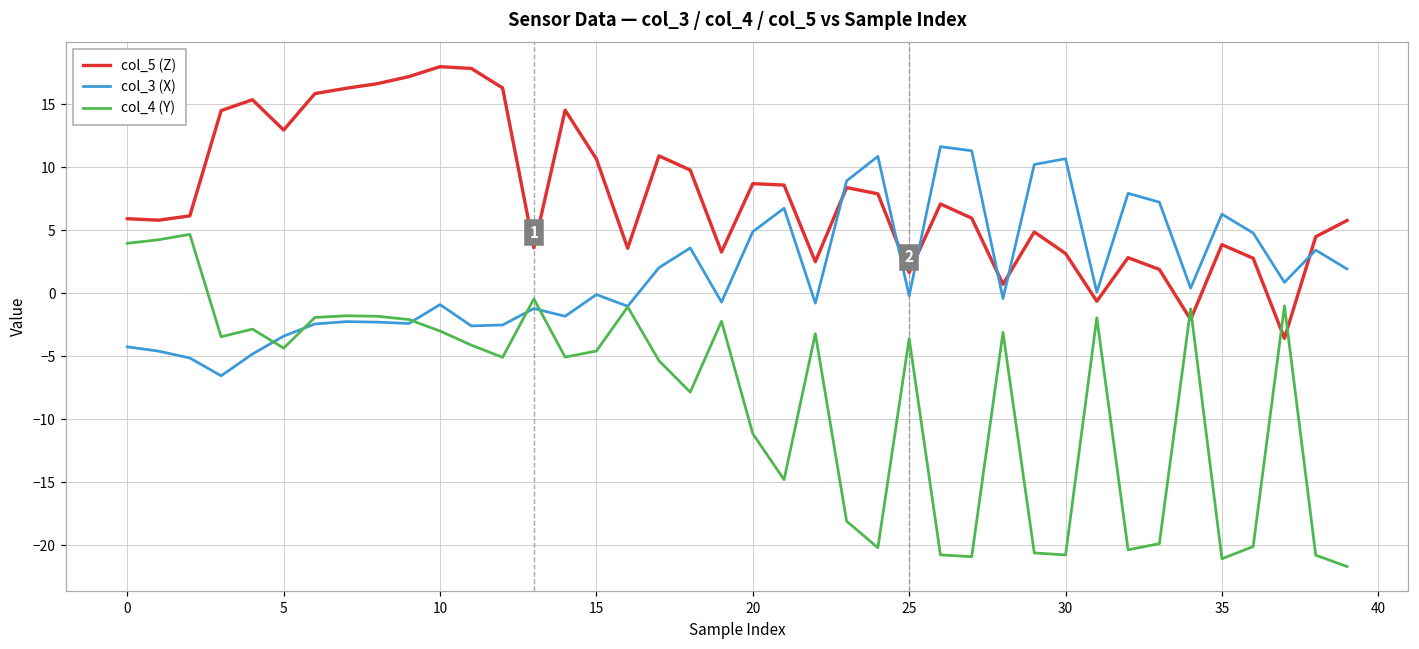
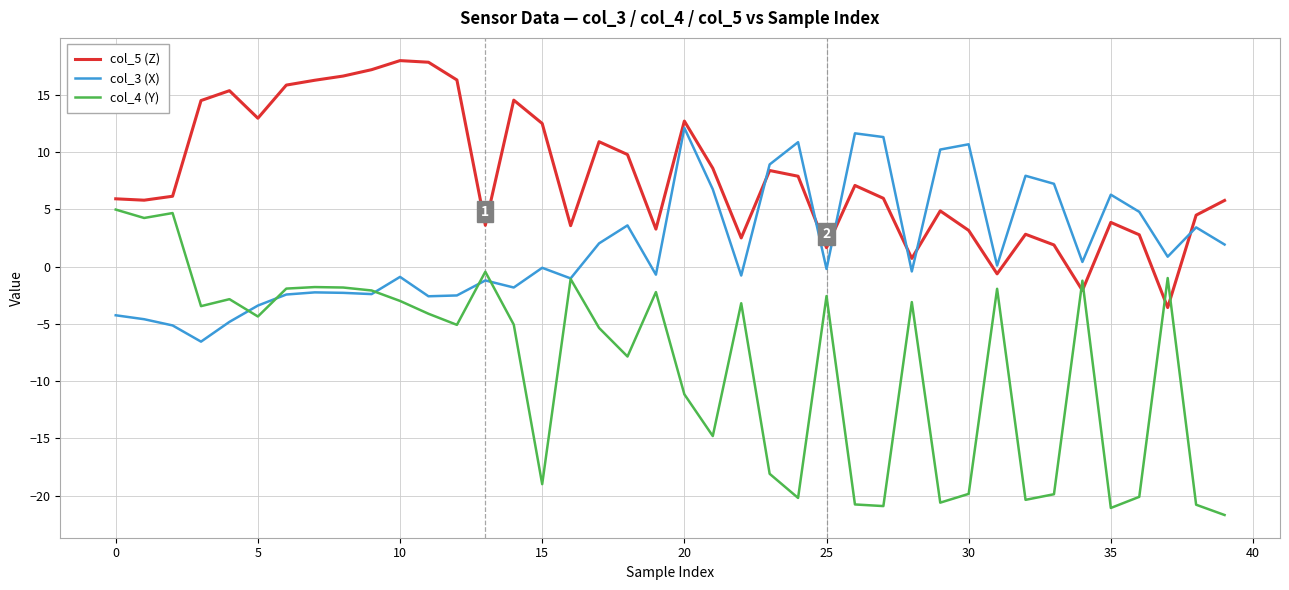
col_4 (Y), 0: 4.0 -> 5.0
col_5 (Z), 15: 10.7 -> 12.5
col_4 (Y), 15: -4.6 -> -19.0
col_5 (Z), 20: 8.7 -> 12.7
col_3 (X), 20: 4.9 -> 12.1
col_4 (Y), 25: -3.6 -> -2.6
col_4 (Y), 30: -20.8 -> -19.8
